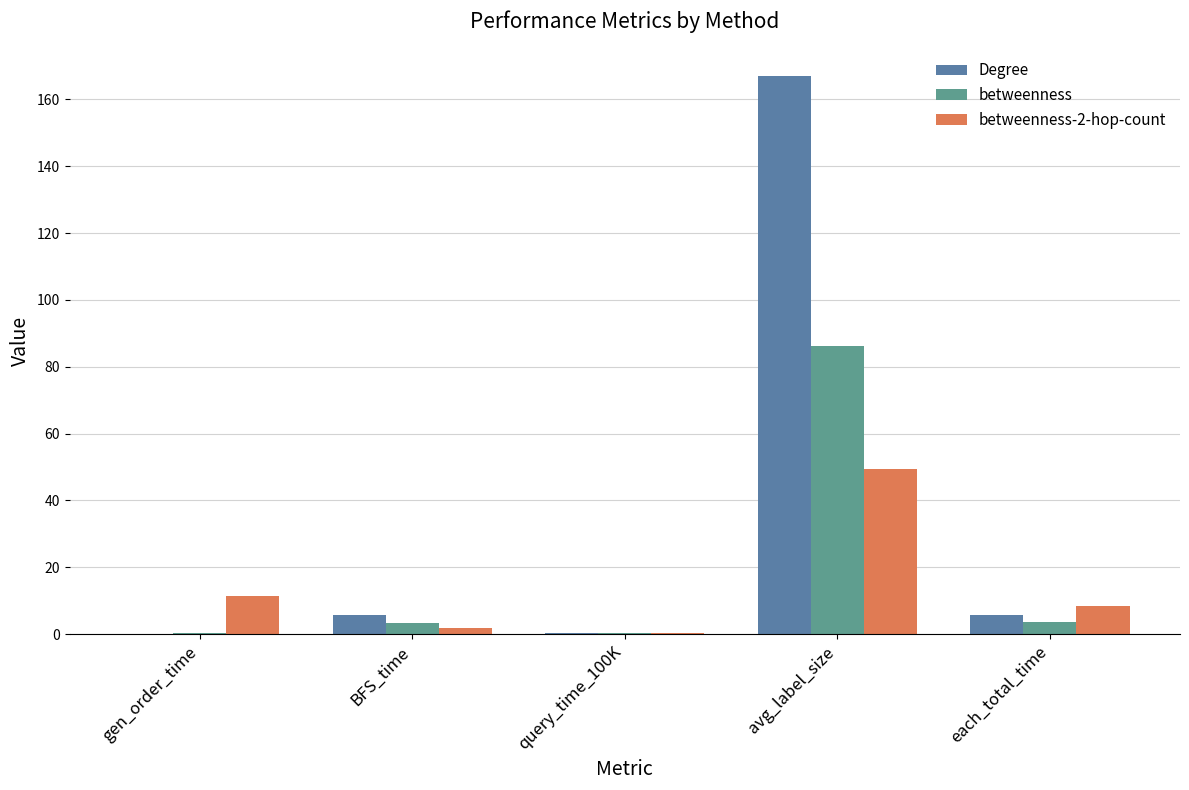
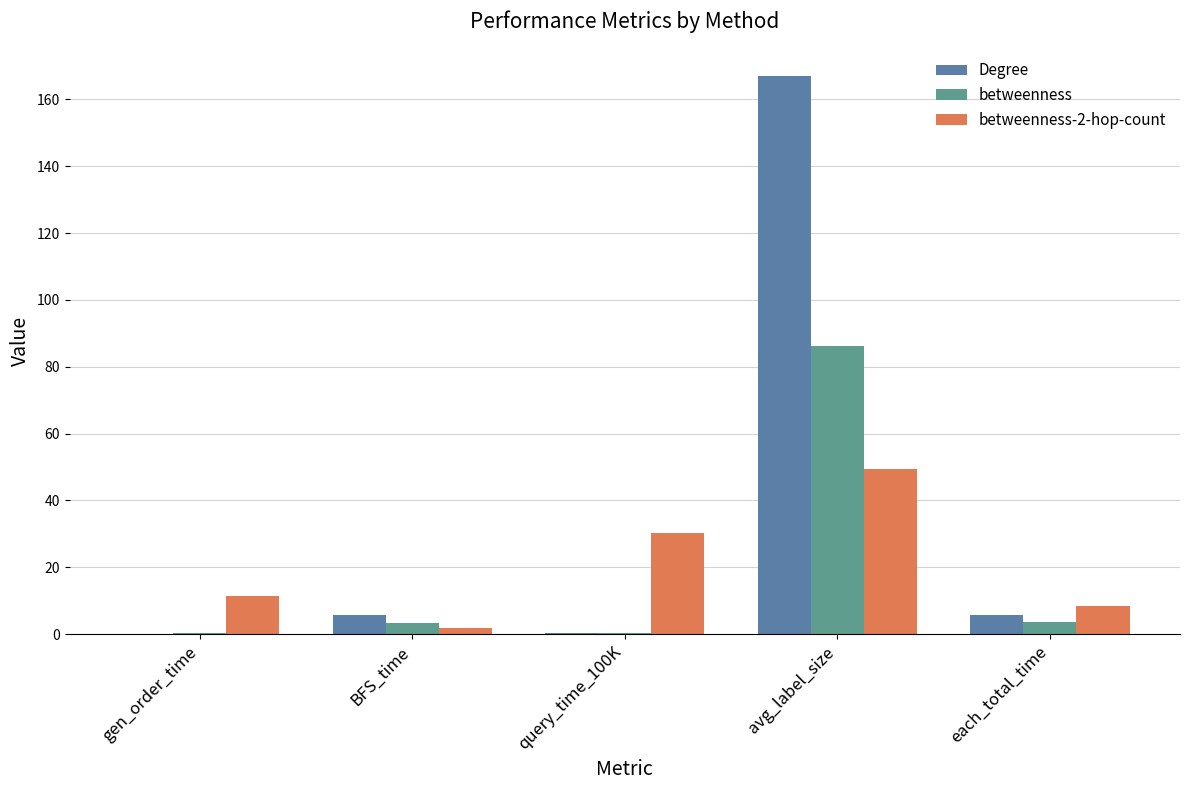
betweenness-2-hop-count, query_time_100K: 0 -> 30
